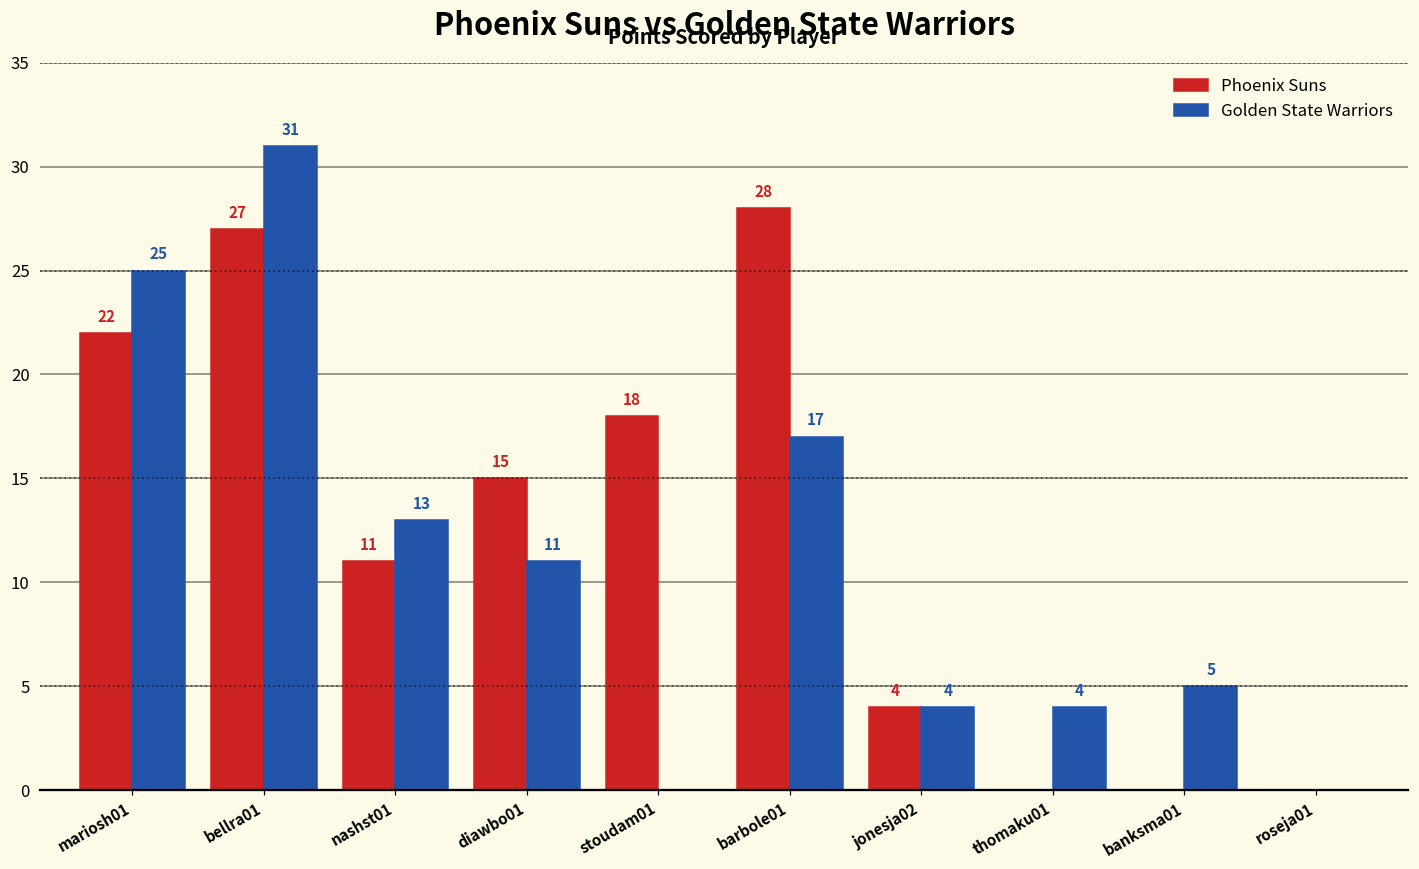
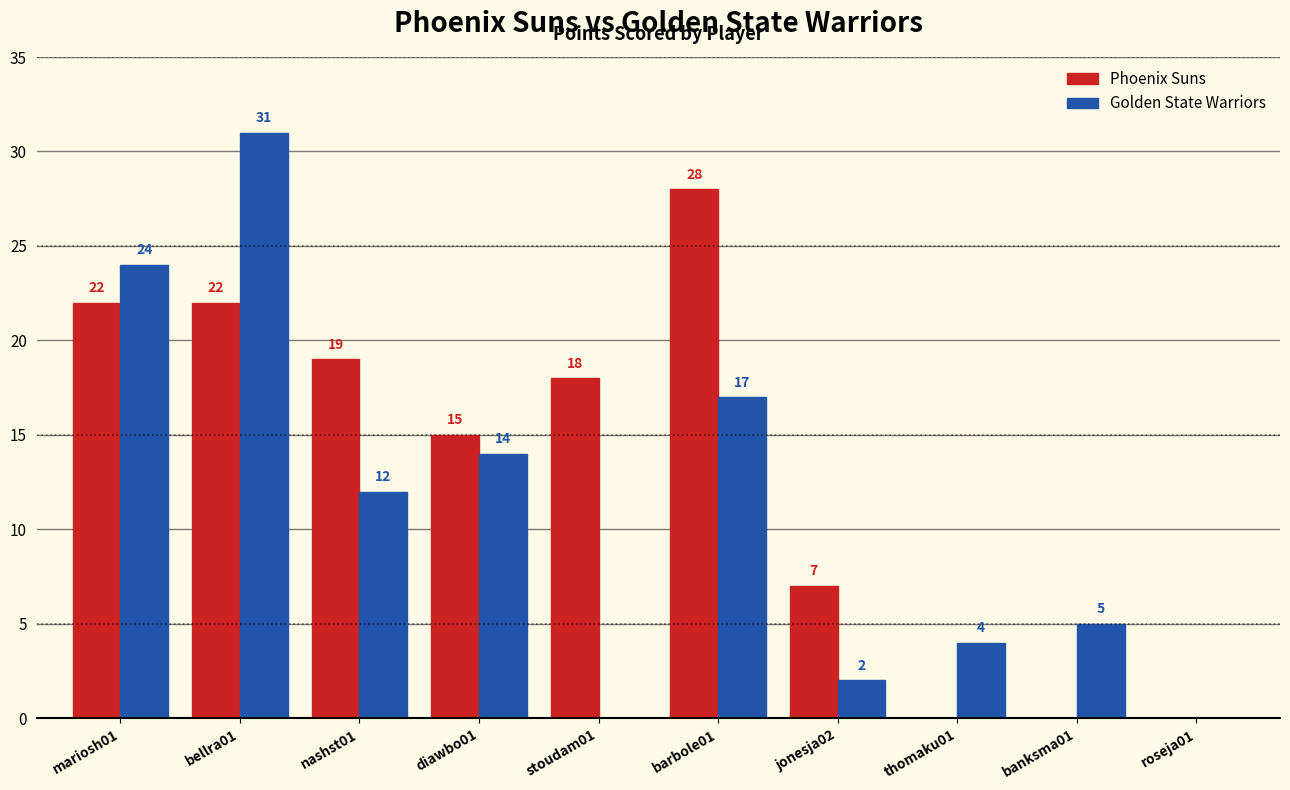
Golden State Warriors, mariosh01: 25 -> 24
Phoenix Suns, bellra01: 27 -> 22
Phoenix Suns, nashst01: 11 -> 19
Golden State Warriors, nashst01: 13 -> 12
Golden State Warriors, diawbo01: 11 -> 14
Phoenix Suns, jonesja02: 4 -> 7
Golden State Warriors, jonesja02: 4 -> 2
